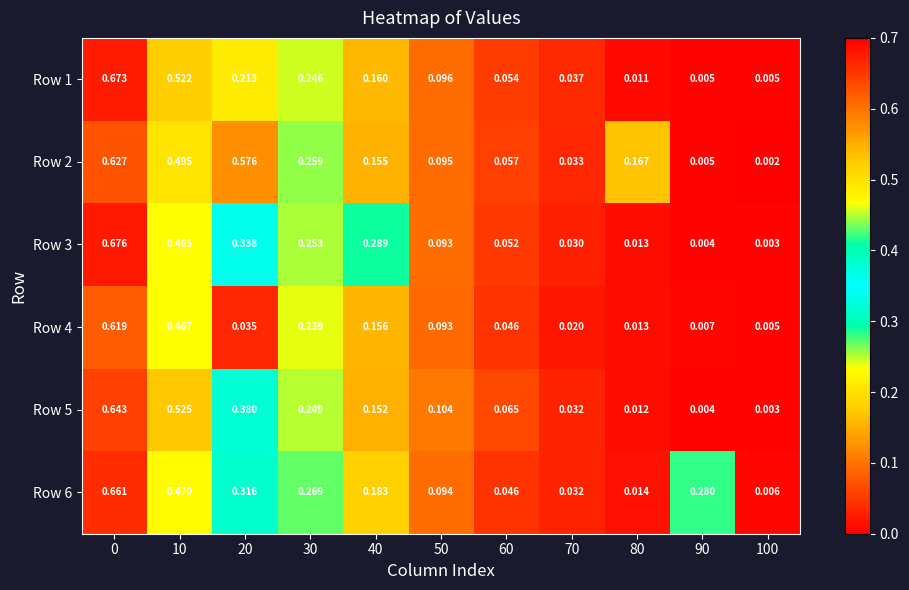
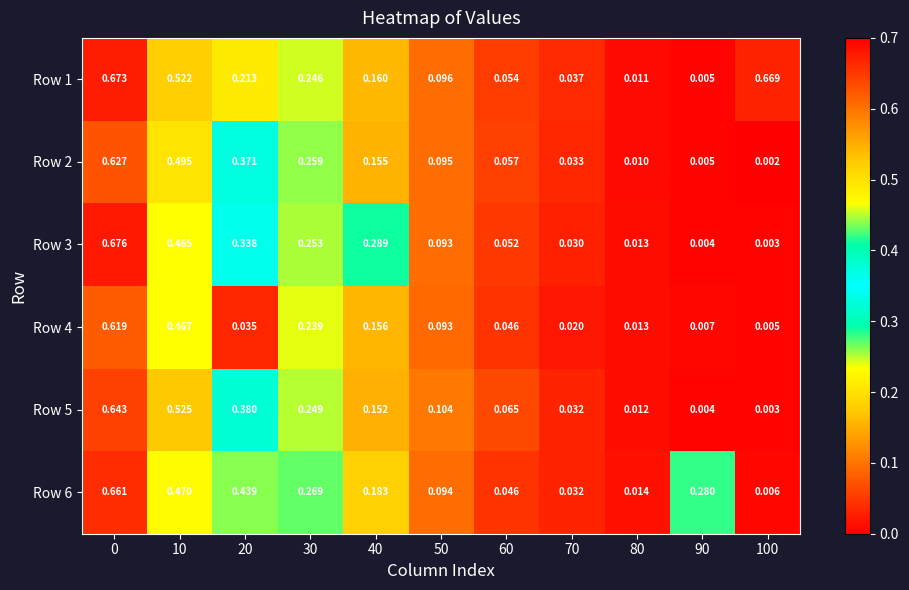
Row 1, 100: 0.005 -> 0.669
Row 2, 20: 0.576 -> 0.371
Row 2, 80: 0.167 -> 0.010
Row 6, 20: 0.316 -> 0.439
